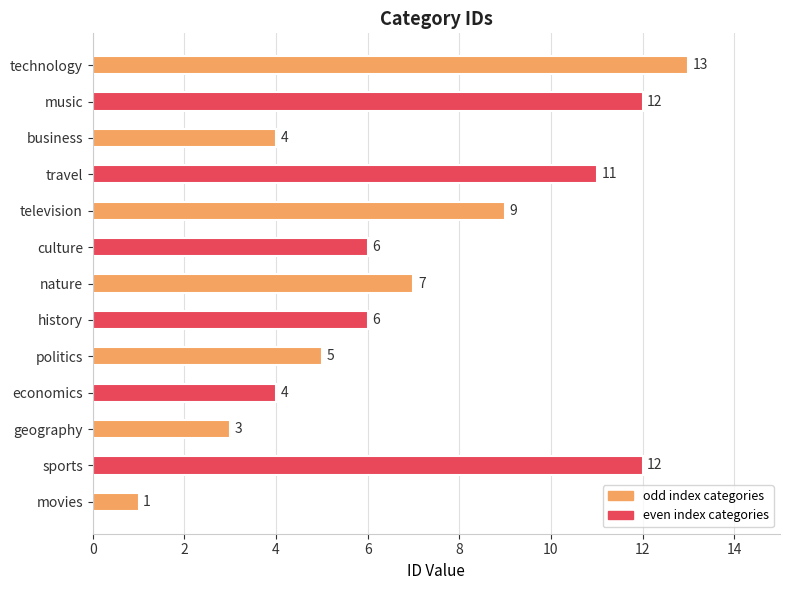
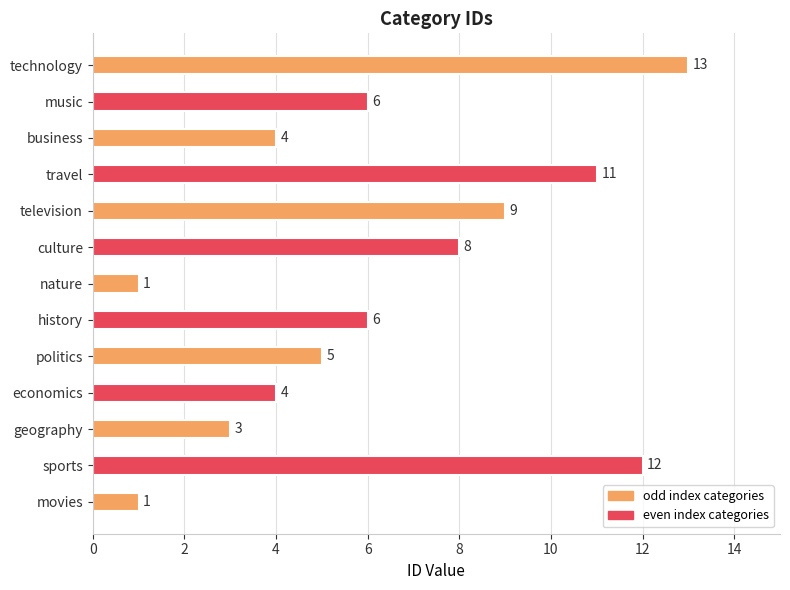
music: 12 -> 6
culture: 6 -> 8
nature: 7 -> 1
